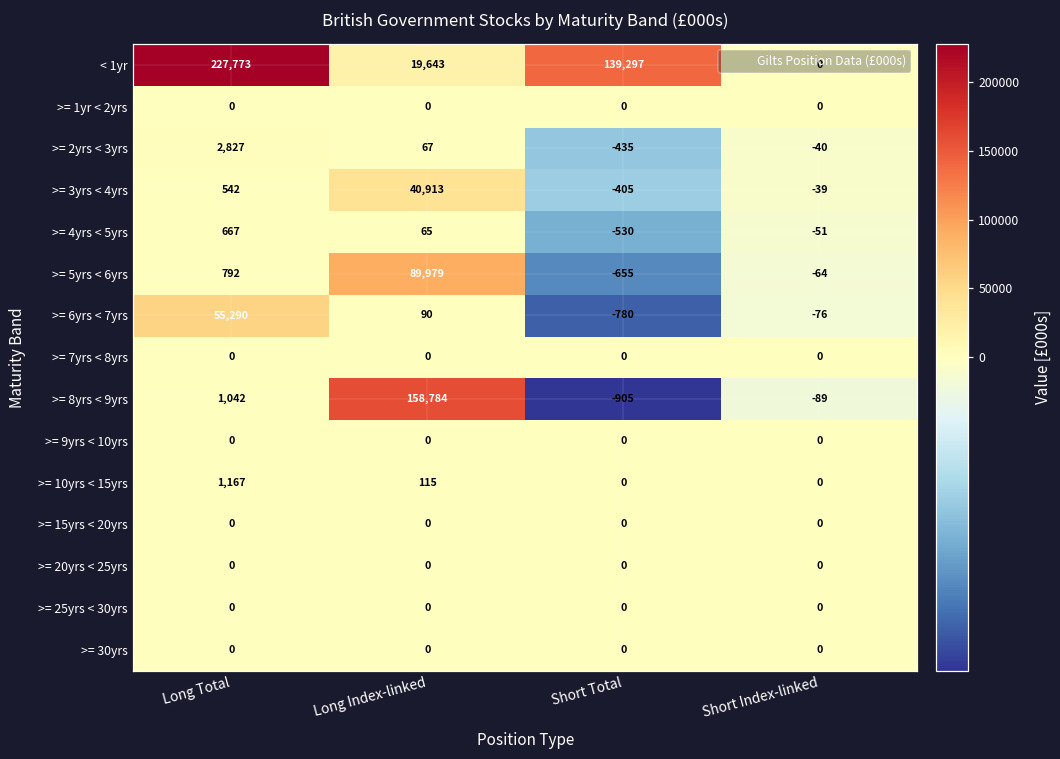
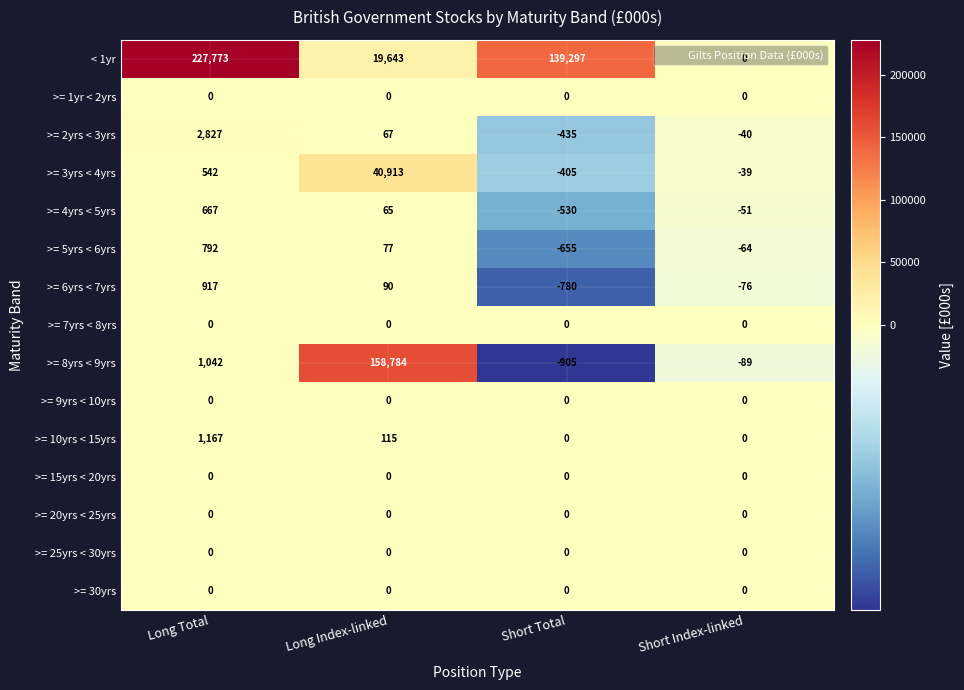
>= 5yrs < 6yrs, Long Index-linked: 89,979 -> 77
>= 6yrs < 7yrs, Long Total: 55,290 -> 917
